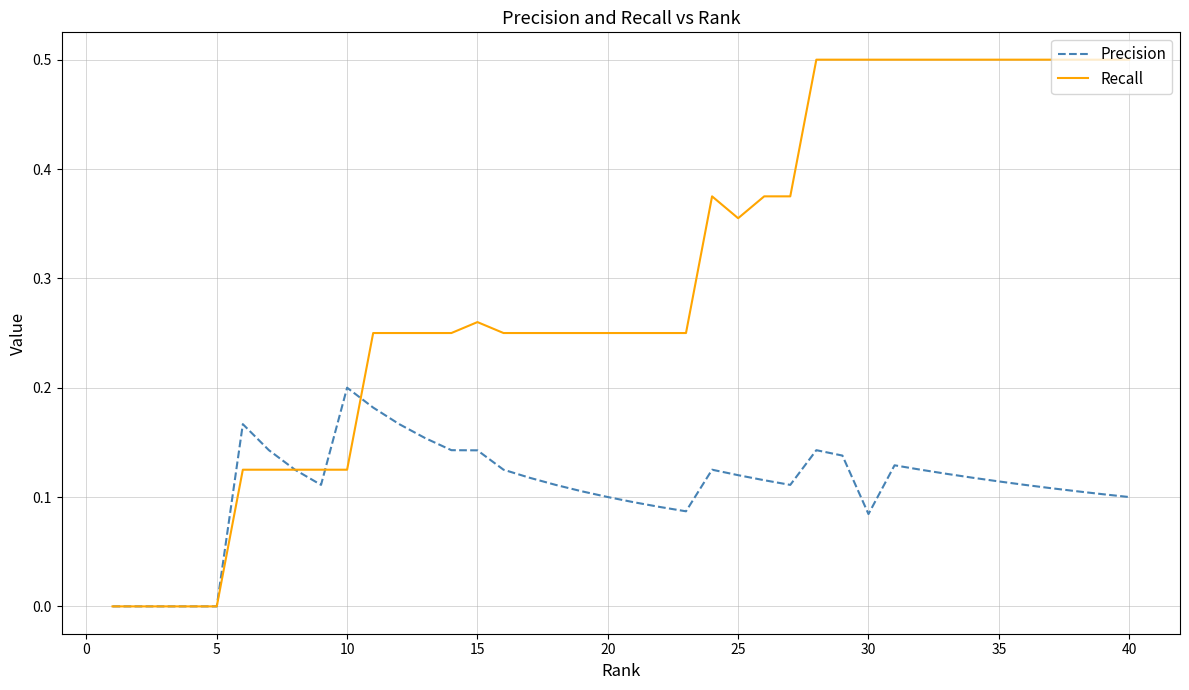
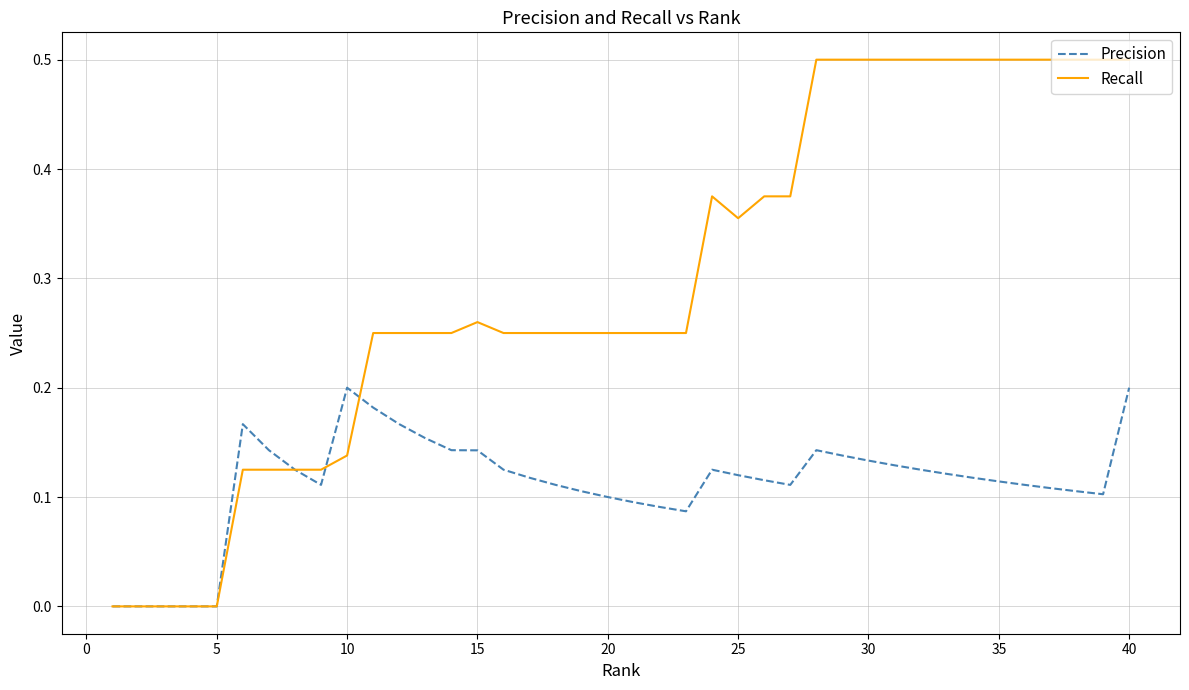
Recall, 10: 0.125 -> 0.138
Precision, 30: 0.084 -> 0.133
Precision, 40: 0.1 -> 0.2
